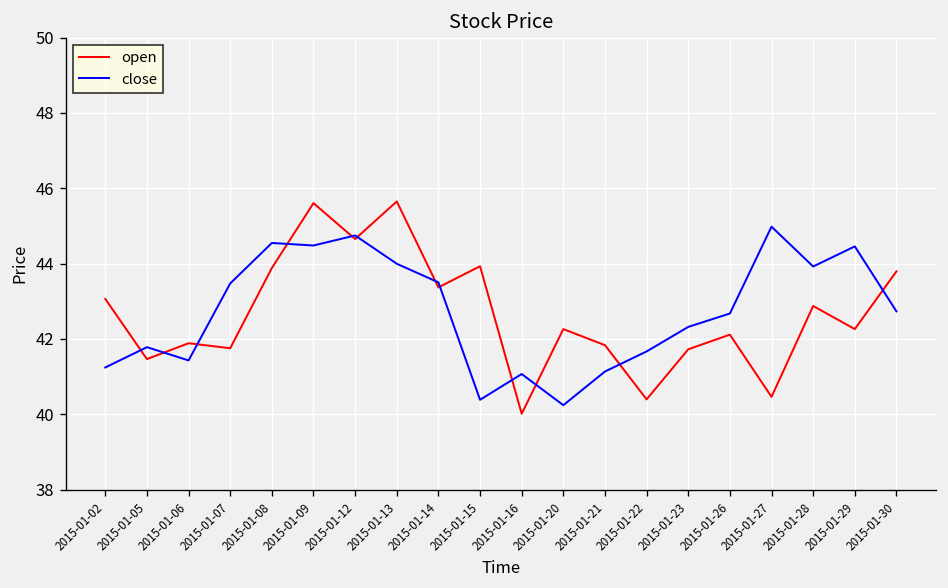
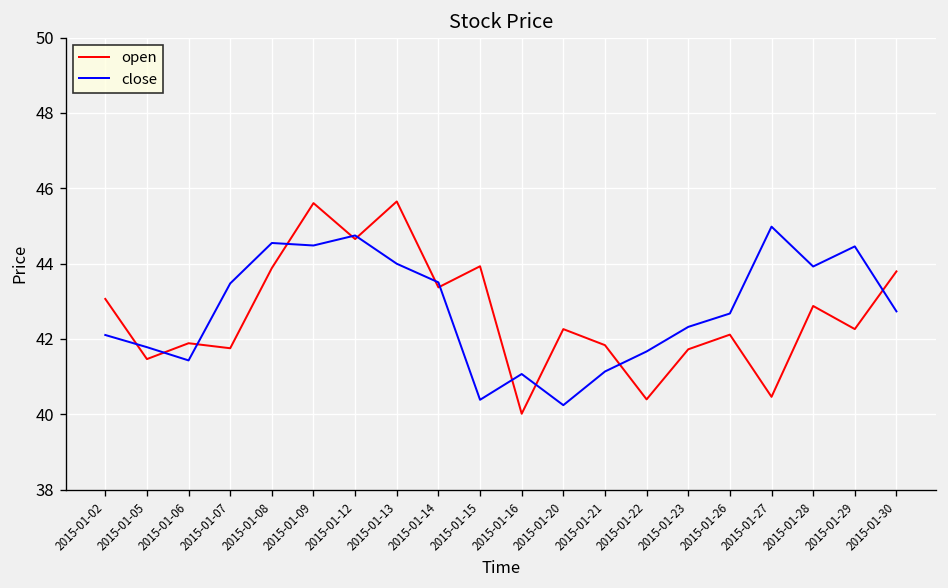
close, 2015-01-02: 41.2 -> 42.1
